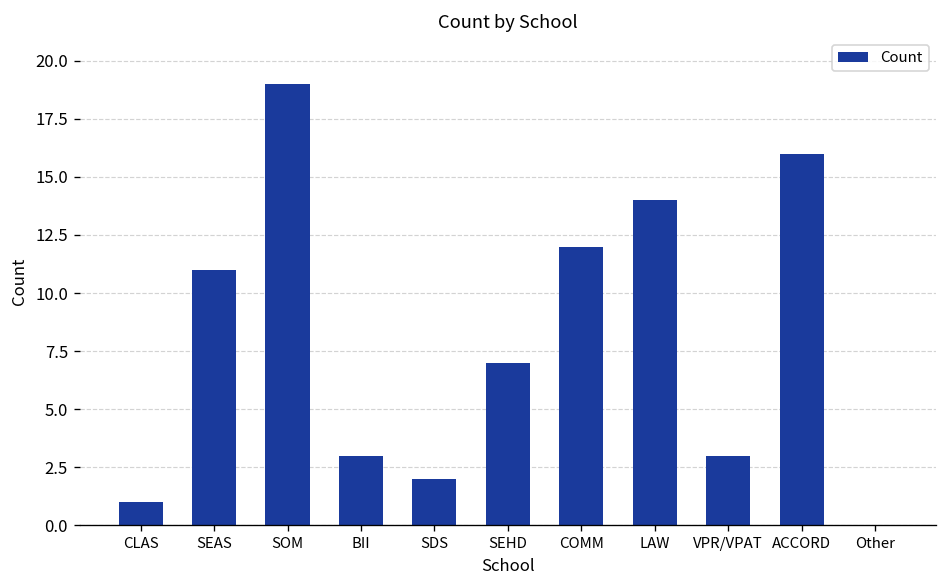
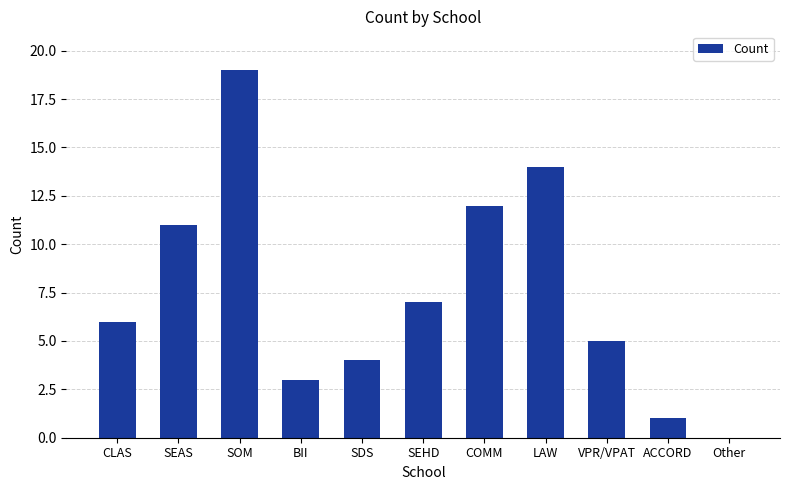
CLAS: 1 -> 6
SDS: 2 -> 4
VPR/VPAT: 3 -> 5
ACCORD: 16 -> 1
